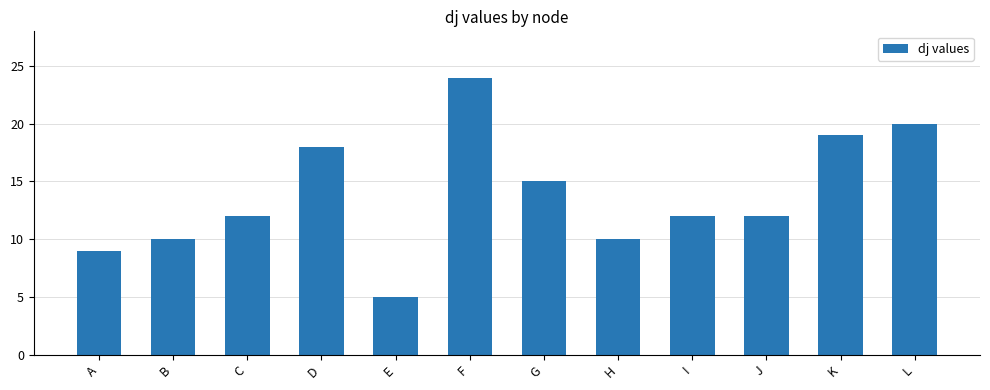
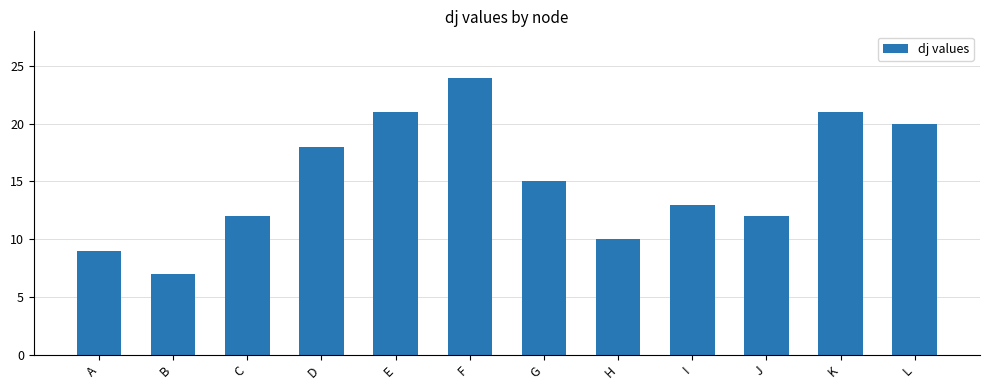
B: 10 -> 7
E: 5 -> 21
I: 12 -> 13
K: 19 -> 21
